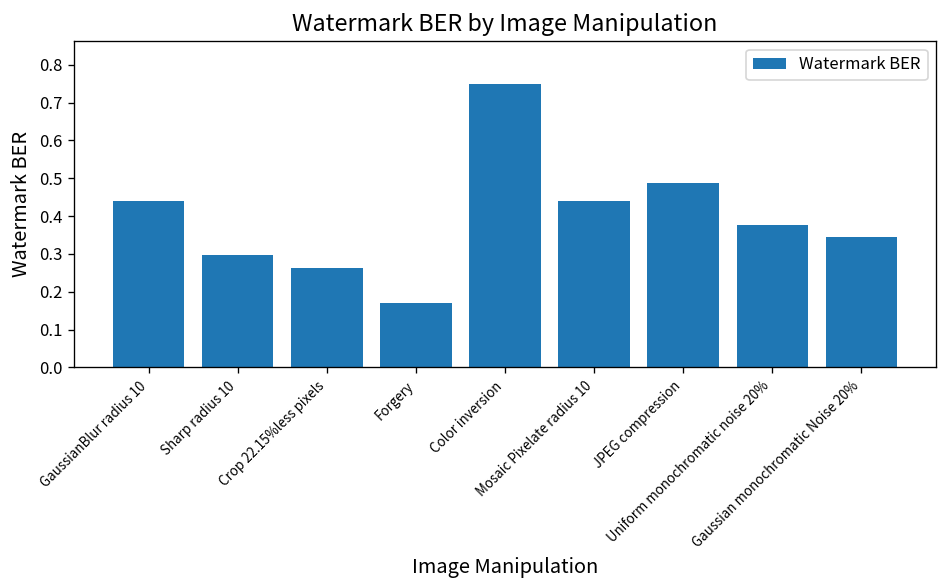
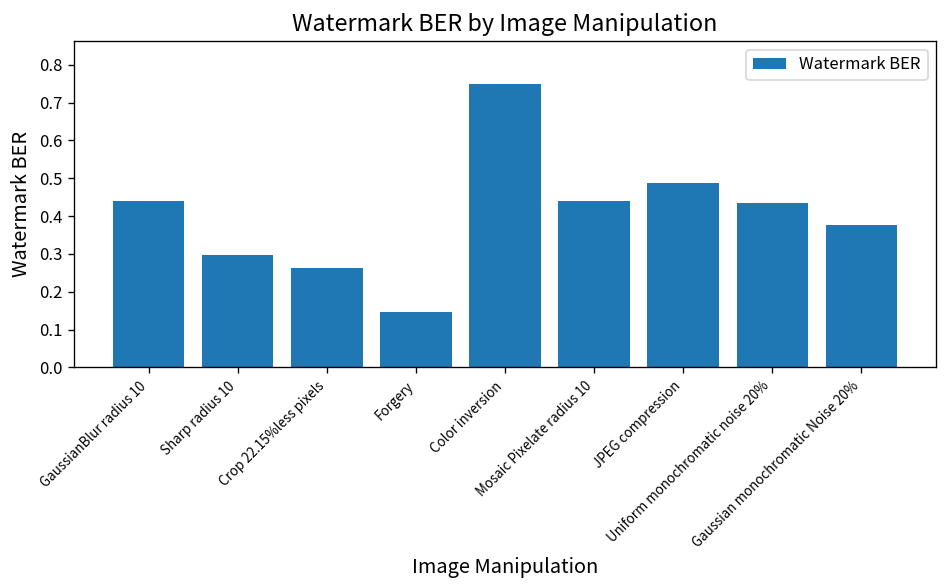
Forgery: 0.17 -> 0.15
Uniform monochromatic noise 20%: 0.38 -> 0.44
Gaussian monochromatic Noise 20%: 0.34 -> 0.38
